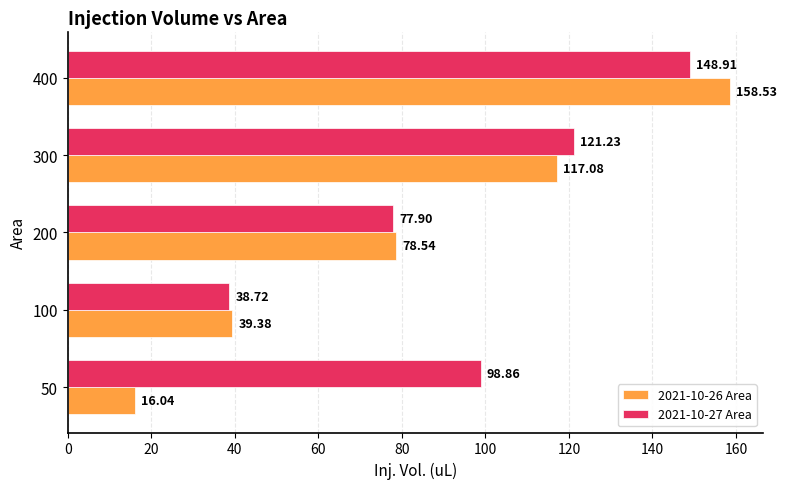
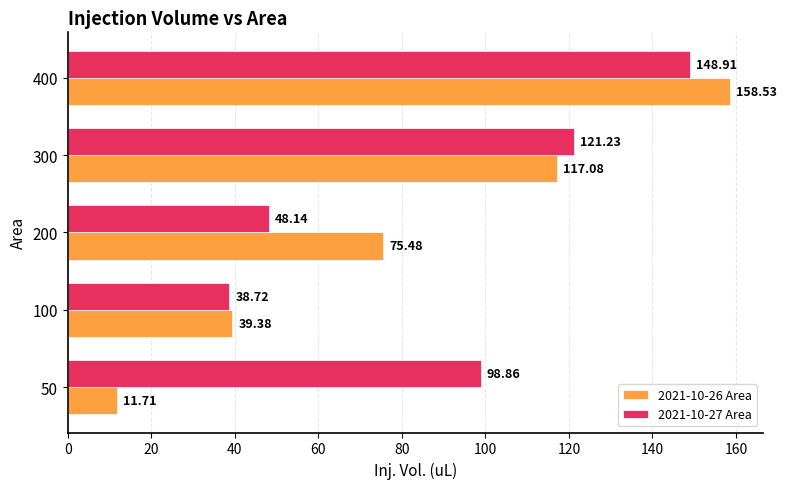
2021-10-27 Area, 200: 77.90 -> 48.14
2021-10-26 Area, 200: 78.54 -> 75.48
2021-10-26 Area, 50: 16.04 -> 11.71
